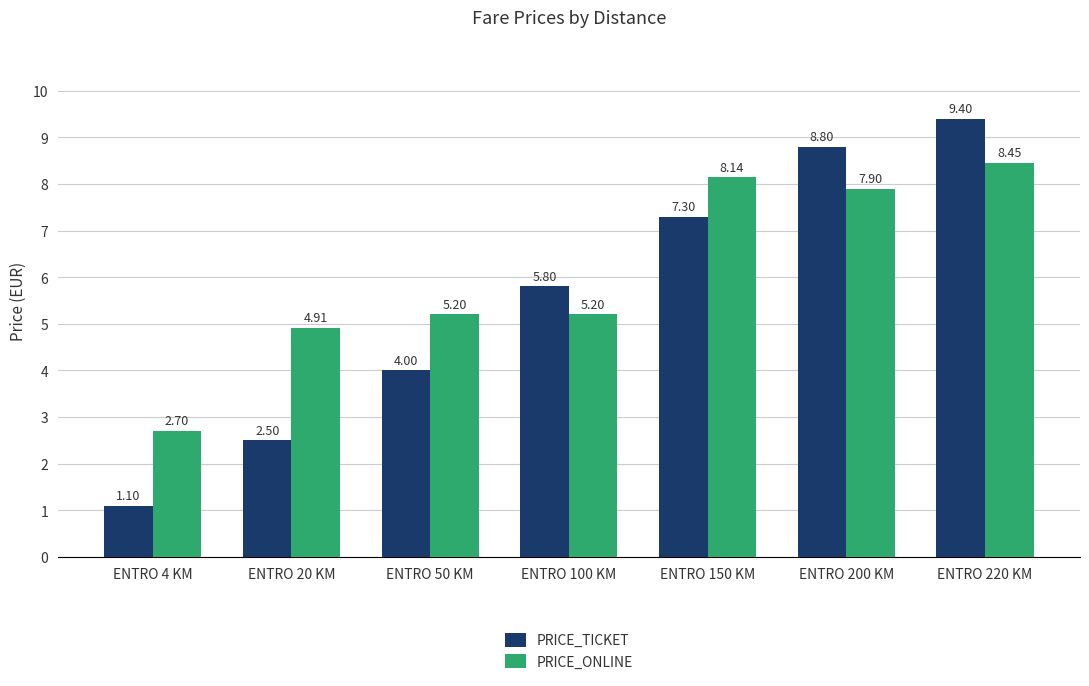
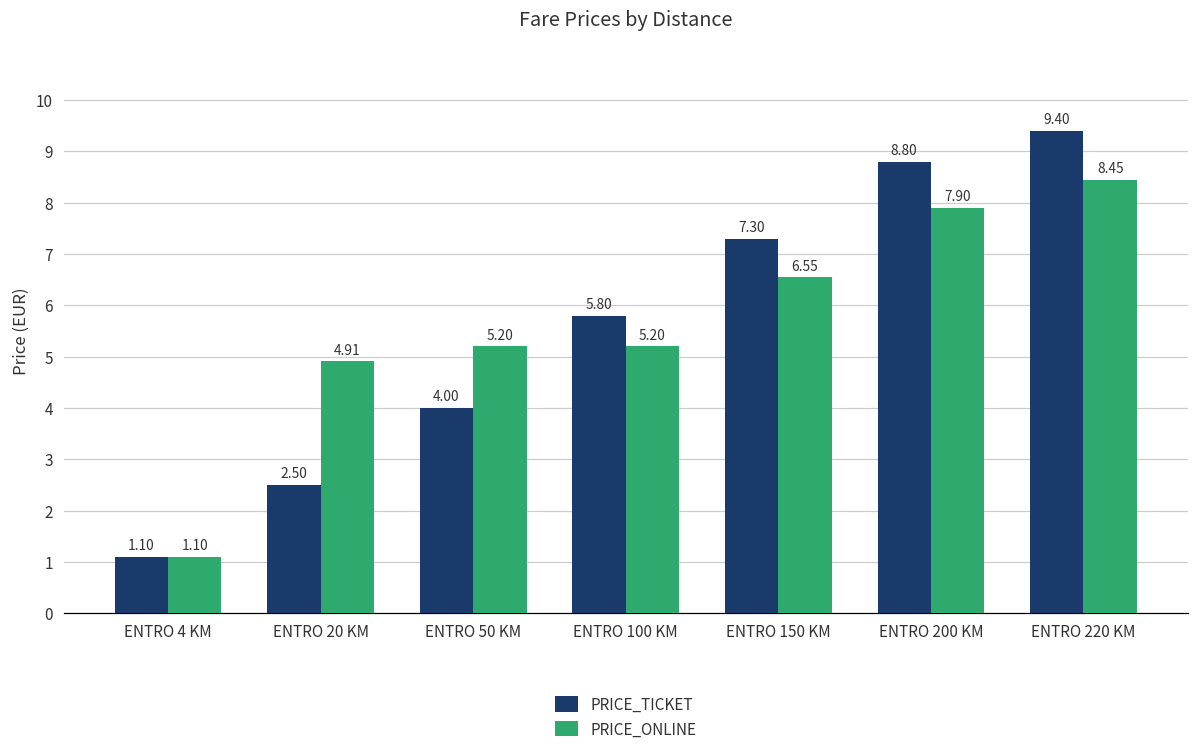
PRICE_ONLINE, ENTRO 4 KM: 2.70 -> 1.10
PRICE_ONLINE, ENTRO 150 KM: 8.14 -> 6.55
